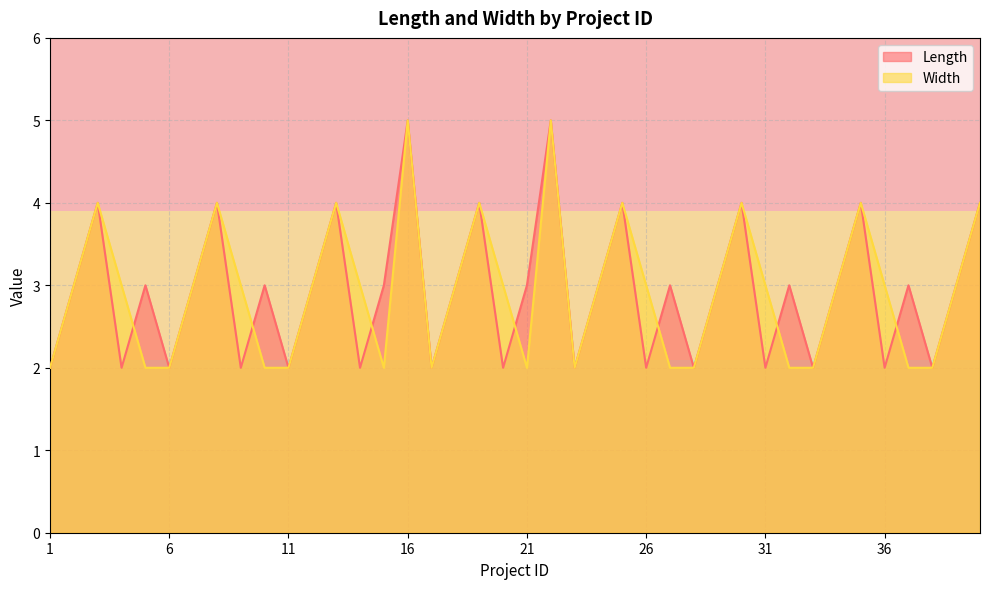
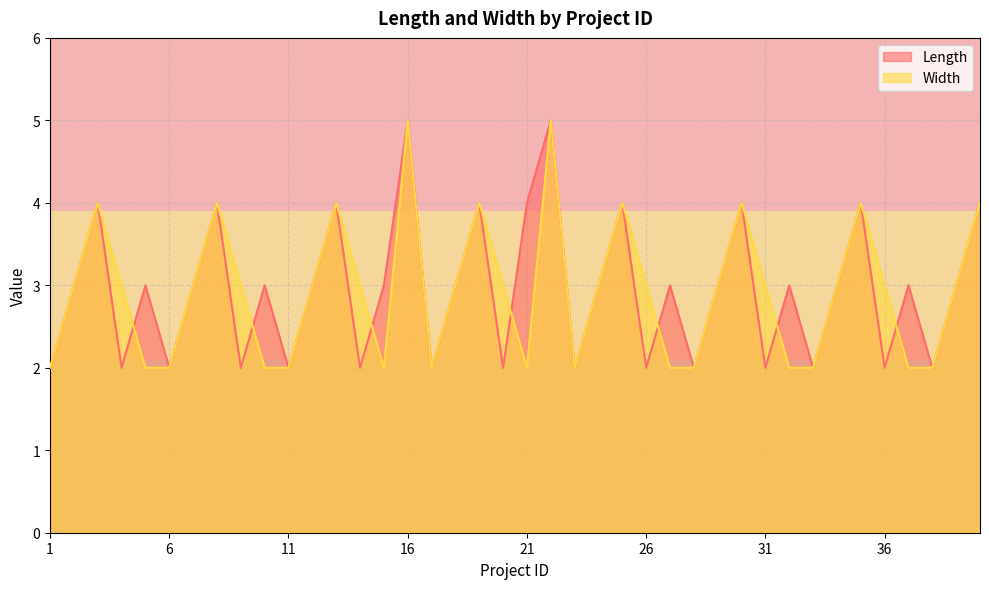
Length, 21: 3 -> 4
